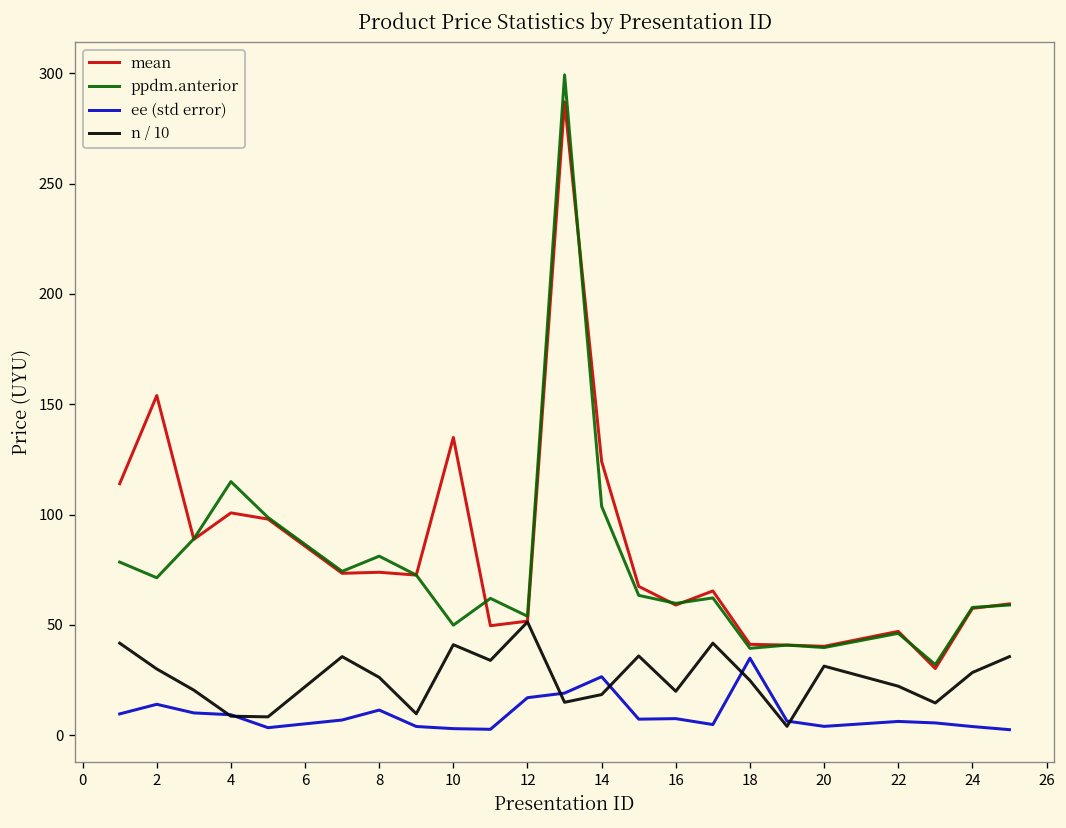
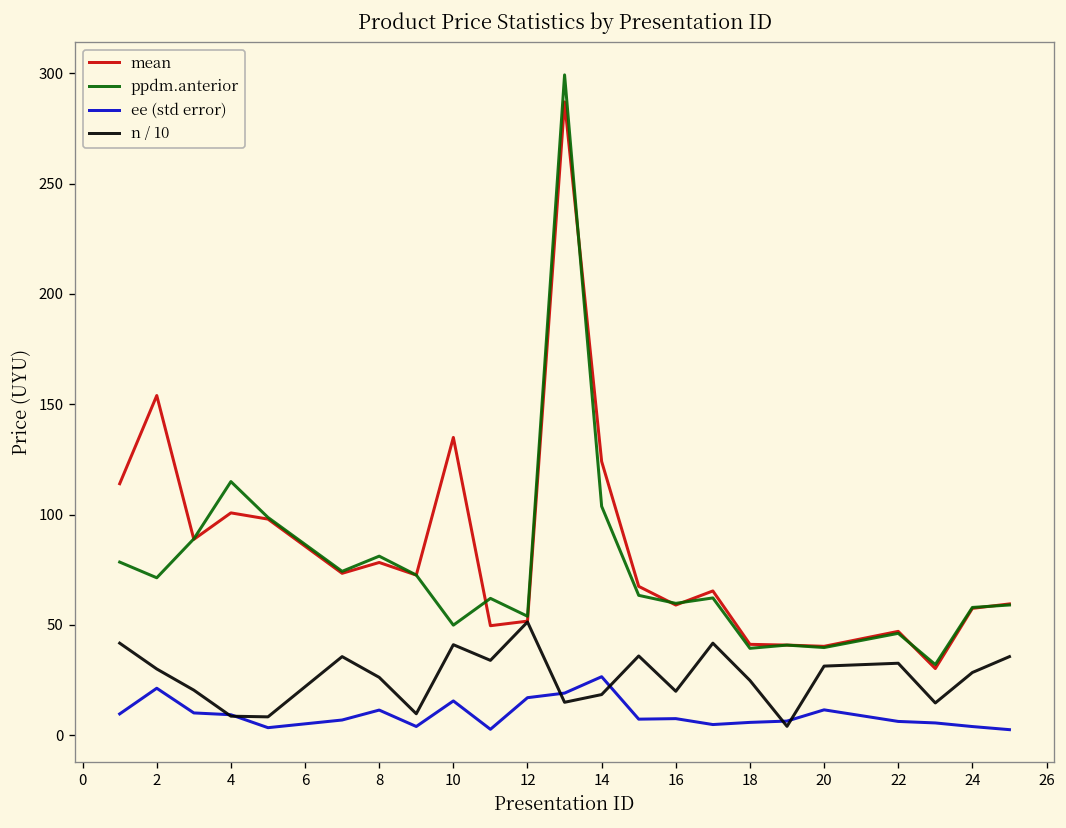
ee (std error), 2: 14 -> 21
mean, 8: 74 -> 78
ee (std error), 10: 3 -> 16
ee (std error), 18: 35 -> 6
ee (std error), 20: 4 -> 11
n / 10, 22: 22 -> 33
